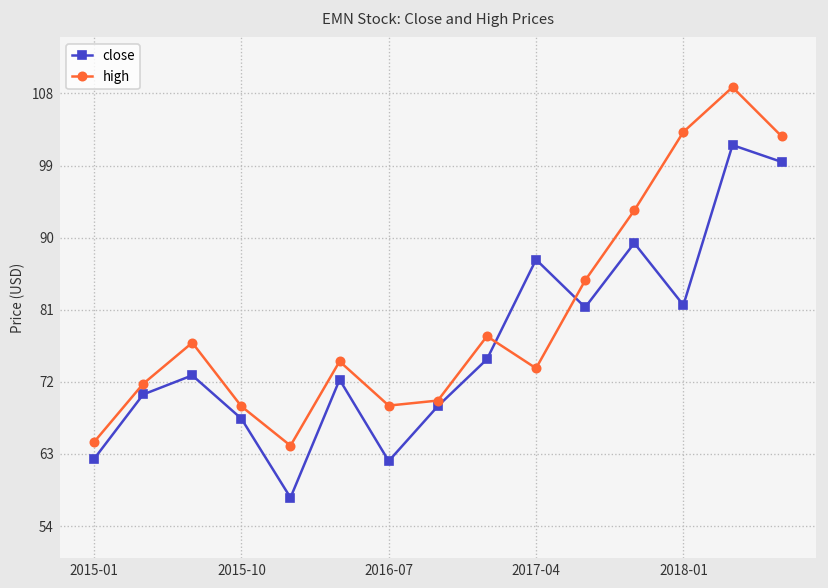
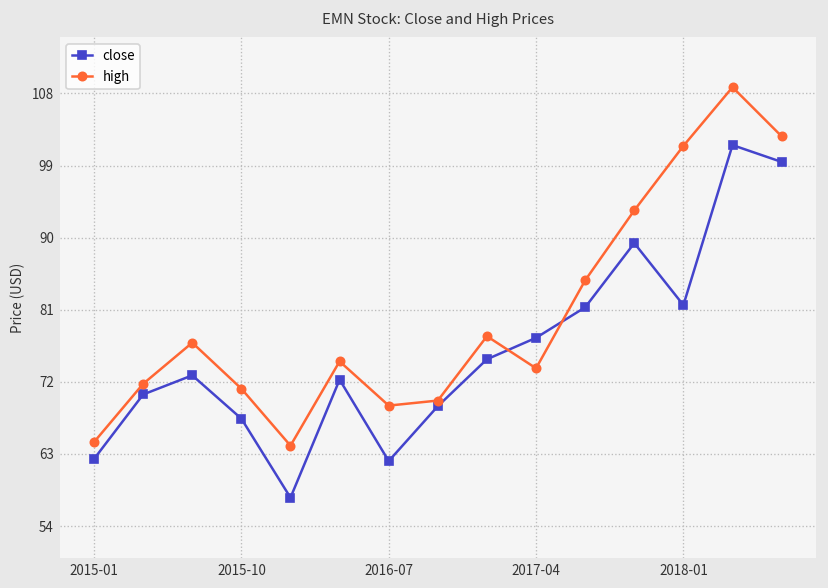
high, 2015-10: 69 -> 71
close, 2017-04: 87 -> 78
high, 2018-01: 103 -> 101
